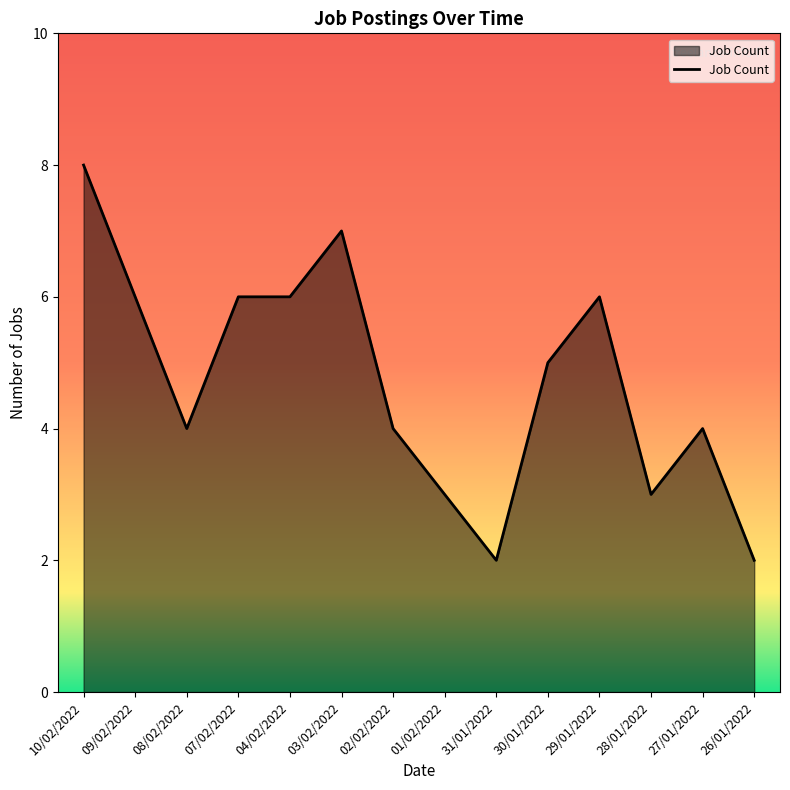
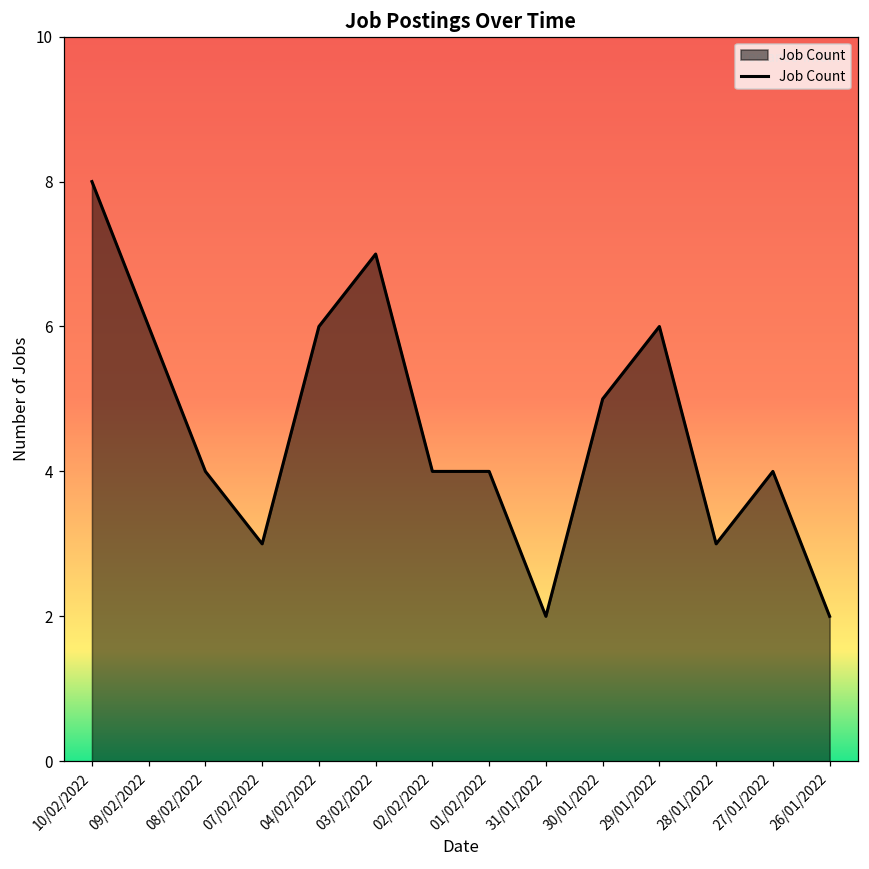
07/02/2022: 6 -> 3
01/02/2022: 3 -> 4
